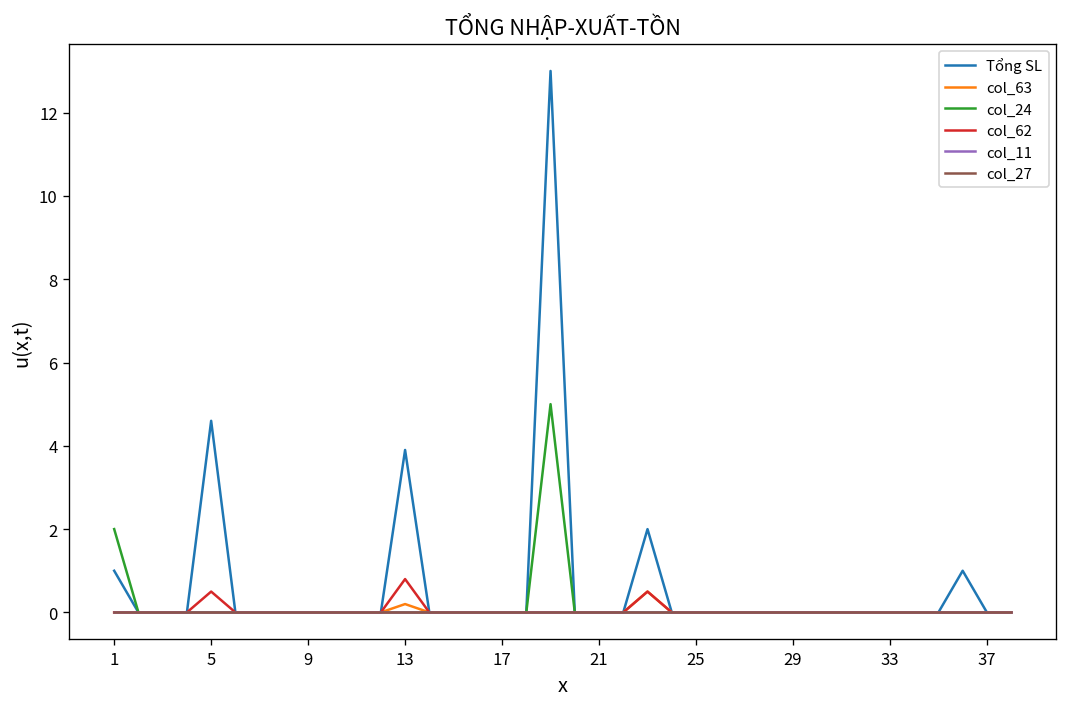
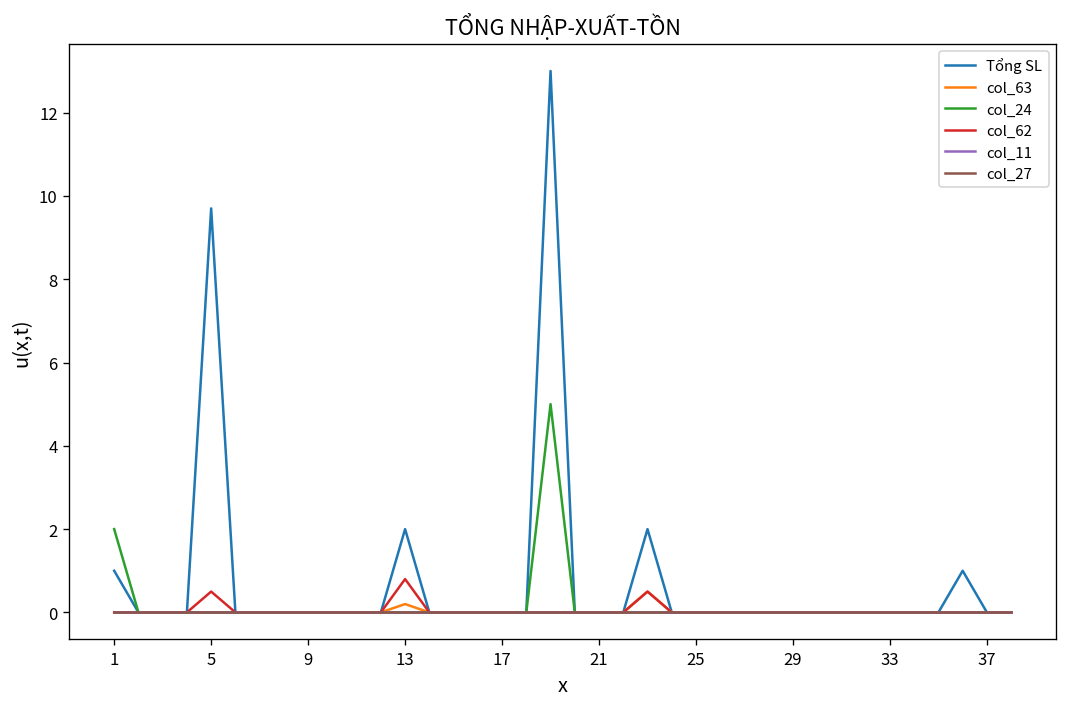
Tổng SL, 5: 4.6 -> 9.7
Tổng SL, 13: 3.9 -> 2.0
